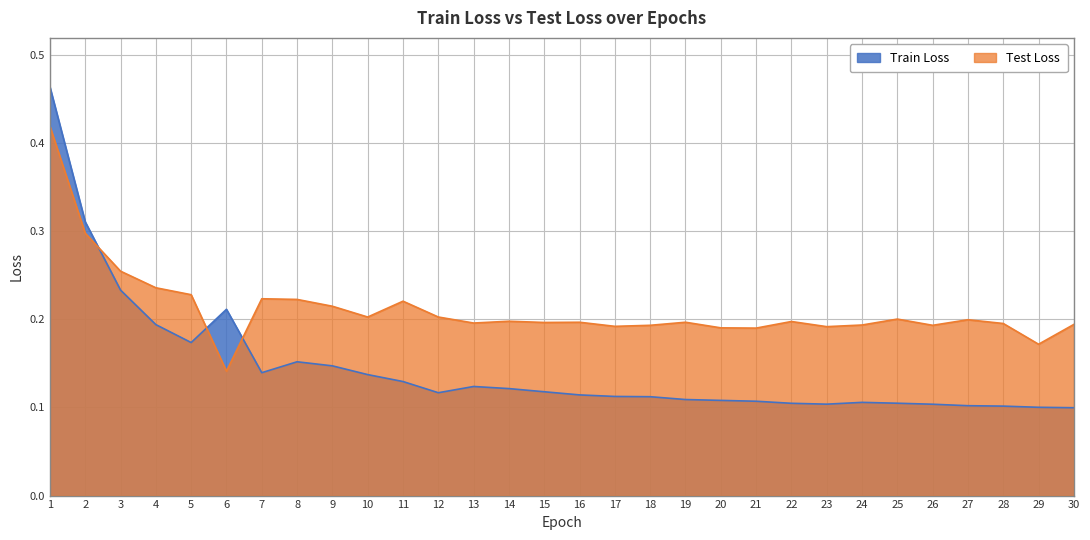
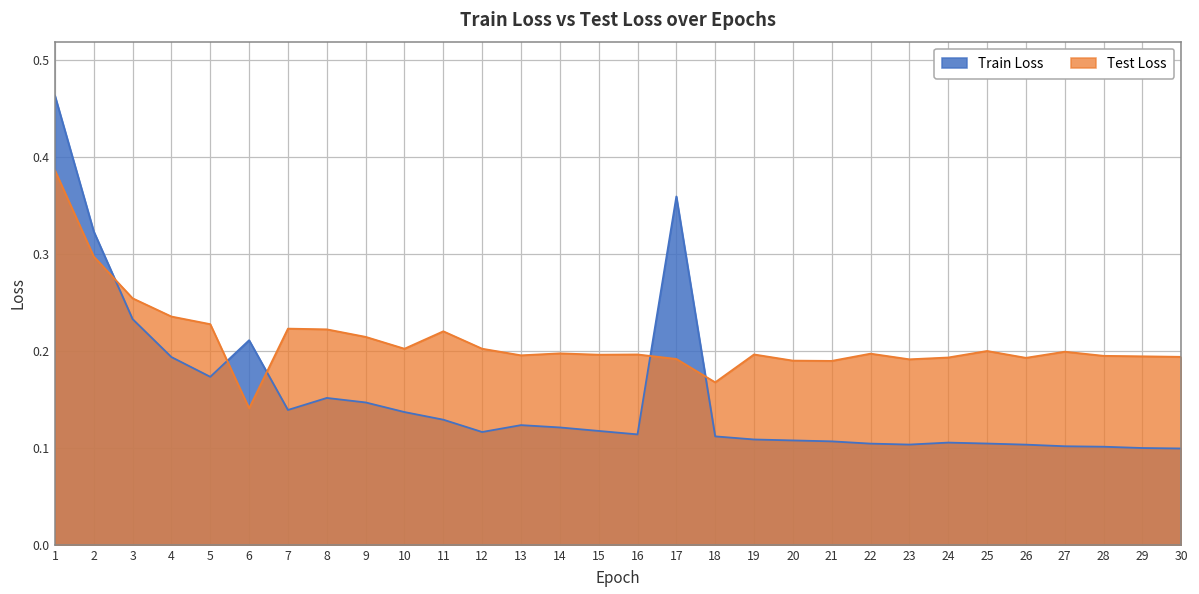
Test Loss, 1: 0.42 -> 0.39
Train Loss, 2: 0.31 -> 0.32
Train Loss, 17: 0.11 -> 0.36
Test Loss, 18: 0.19 -> 0.17
Test Loss, 29: 0.17 -> 0.19
